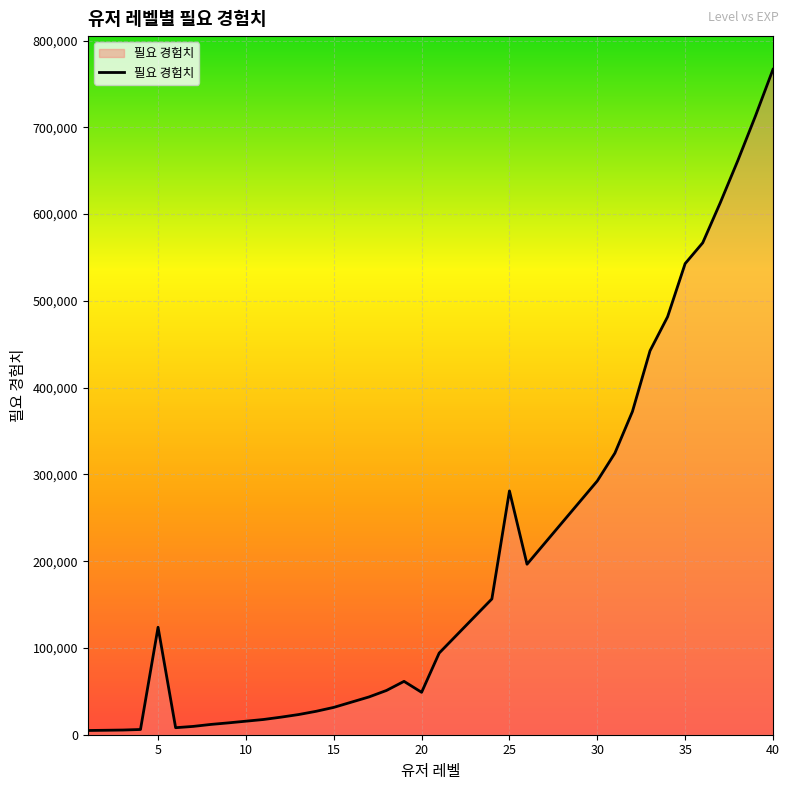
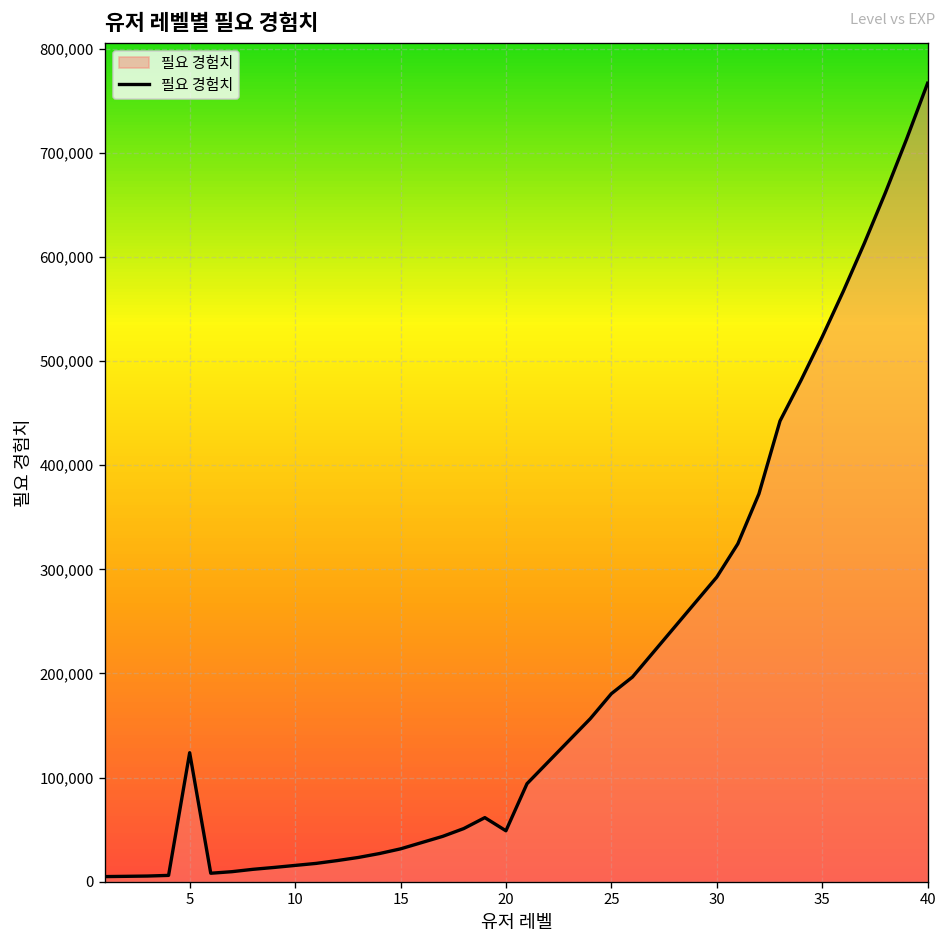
25: 280,000 -> 180,000
35: 540,000 -> 520,000
